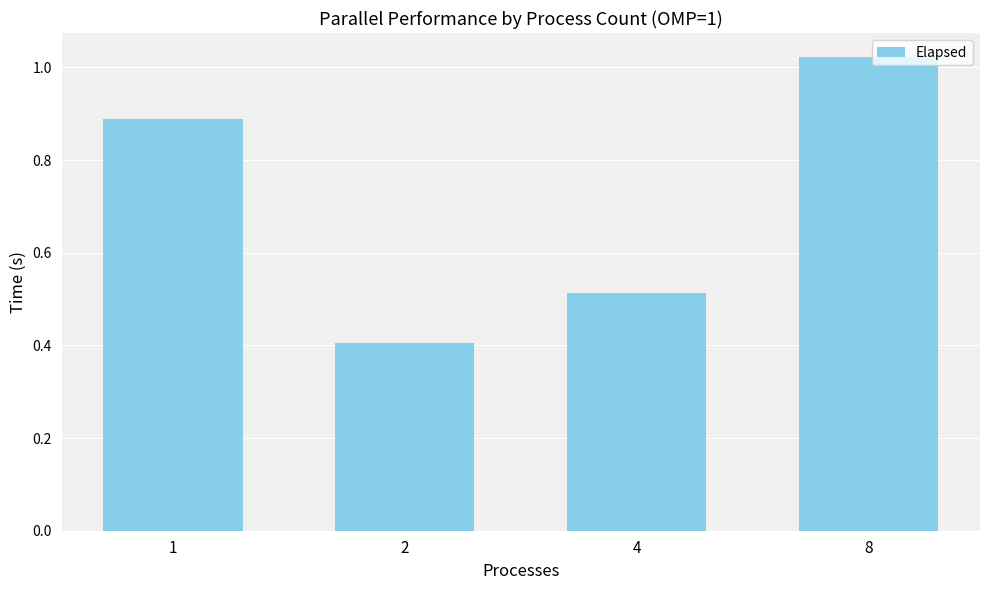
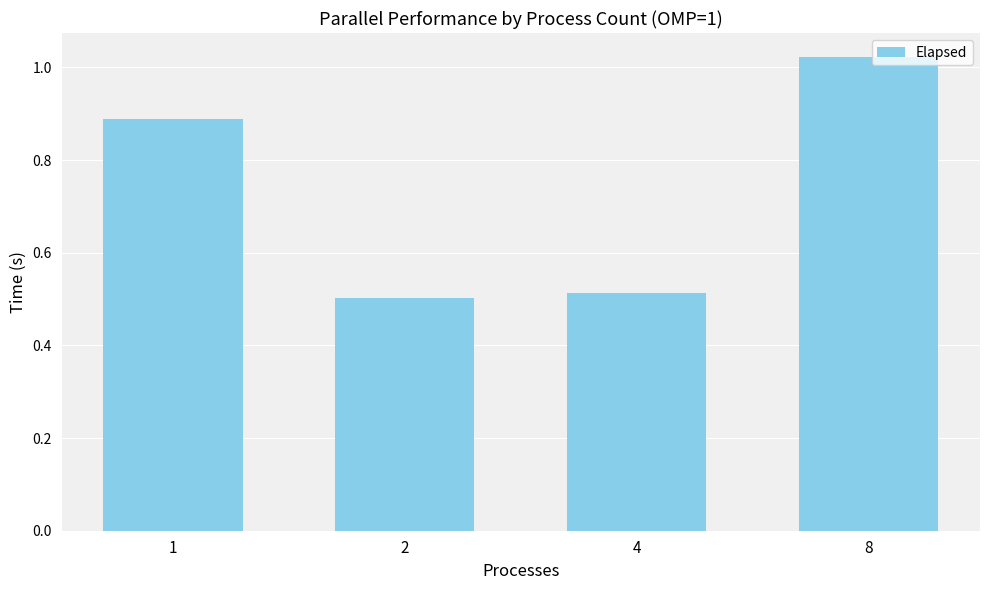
2: 0.40 -> 0.50
